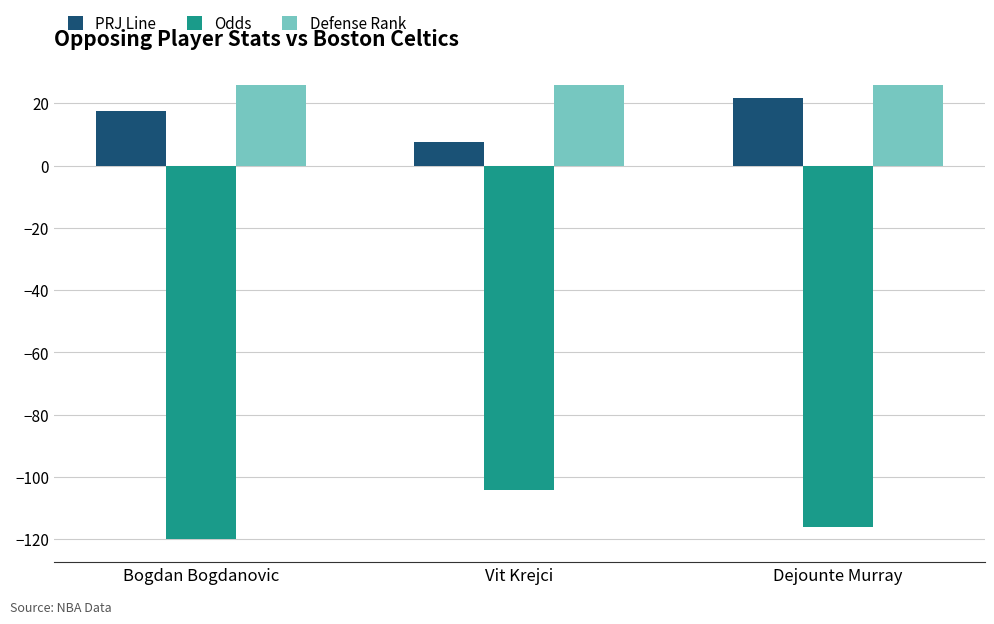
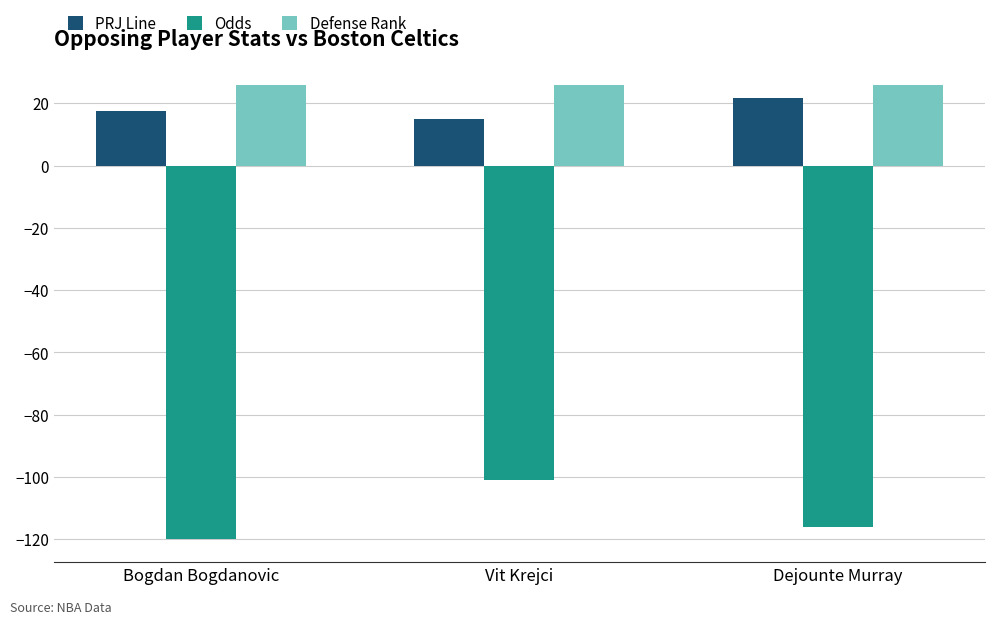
PRJ Line, Vit Krejci: 8 -> 15
Odds, Vit Krejci: -104 -> -101
